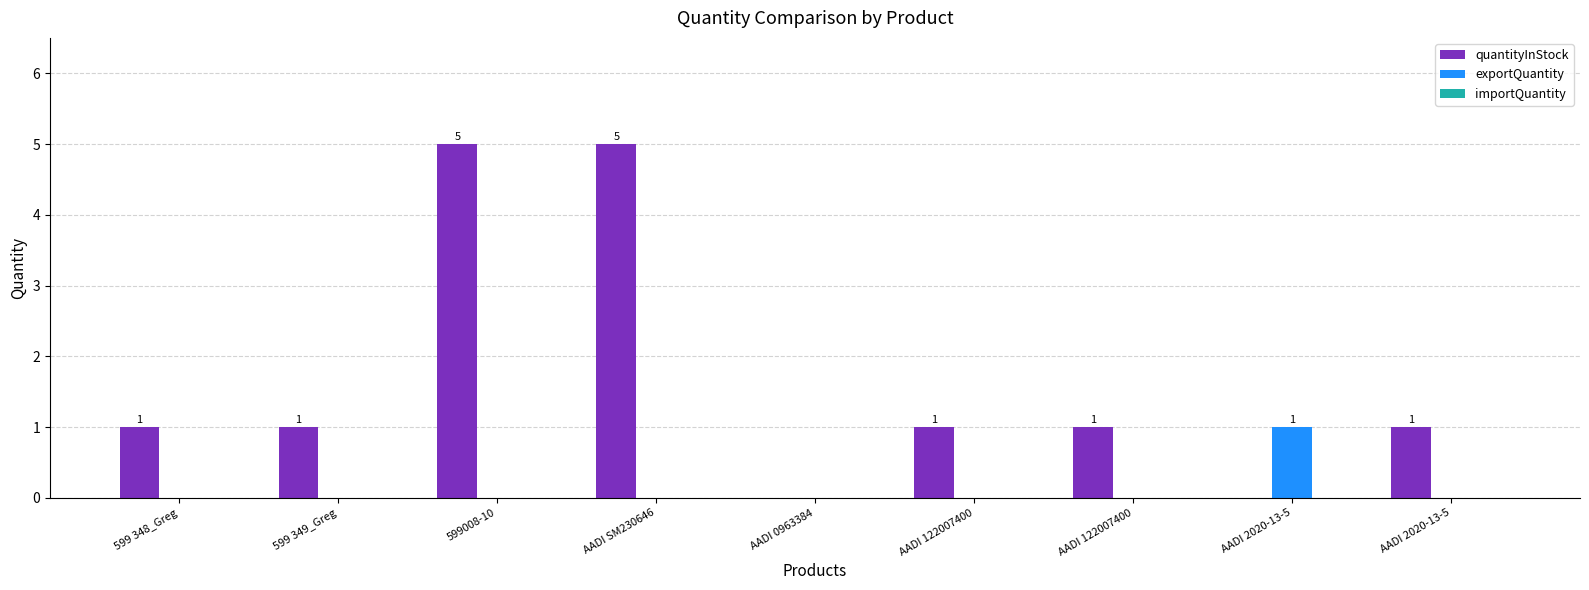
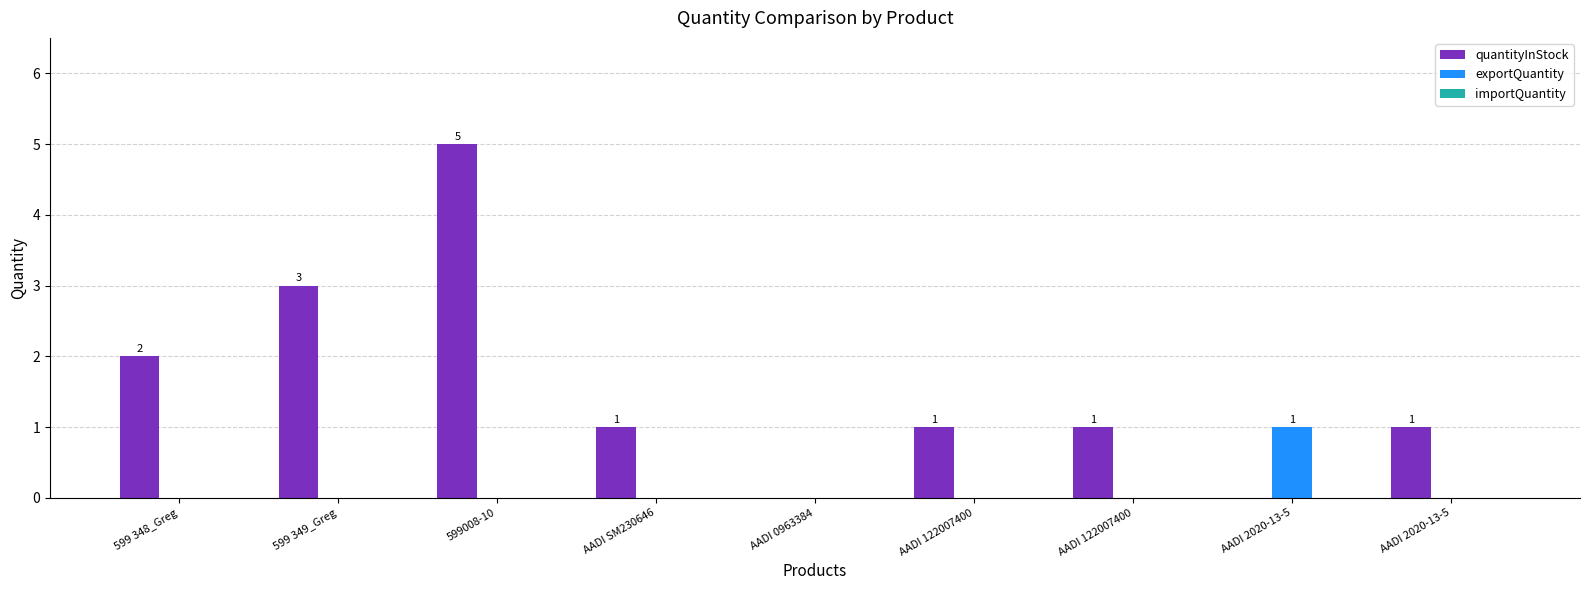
quantityInStock, 599 348_Greg: 1 -> 2
quantityInStock, 599 349_Greg: 1 -> 3
quantityInStock, AADI SM230646: 5 -> 1
